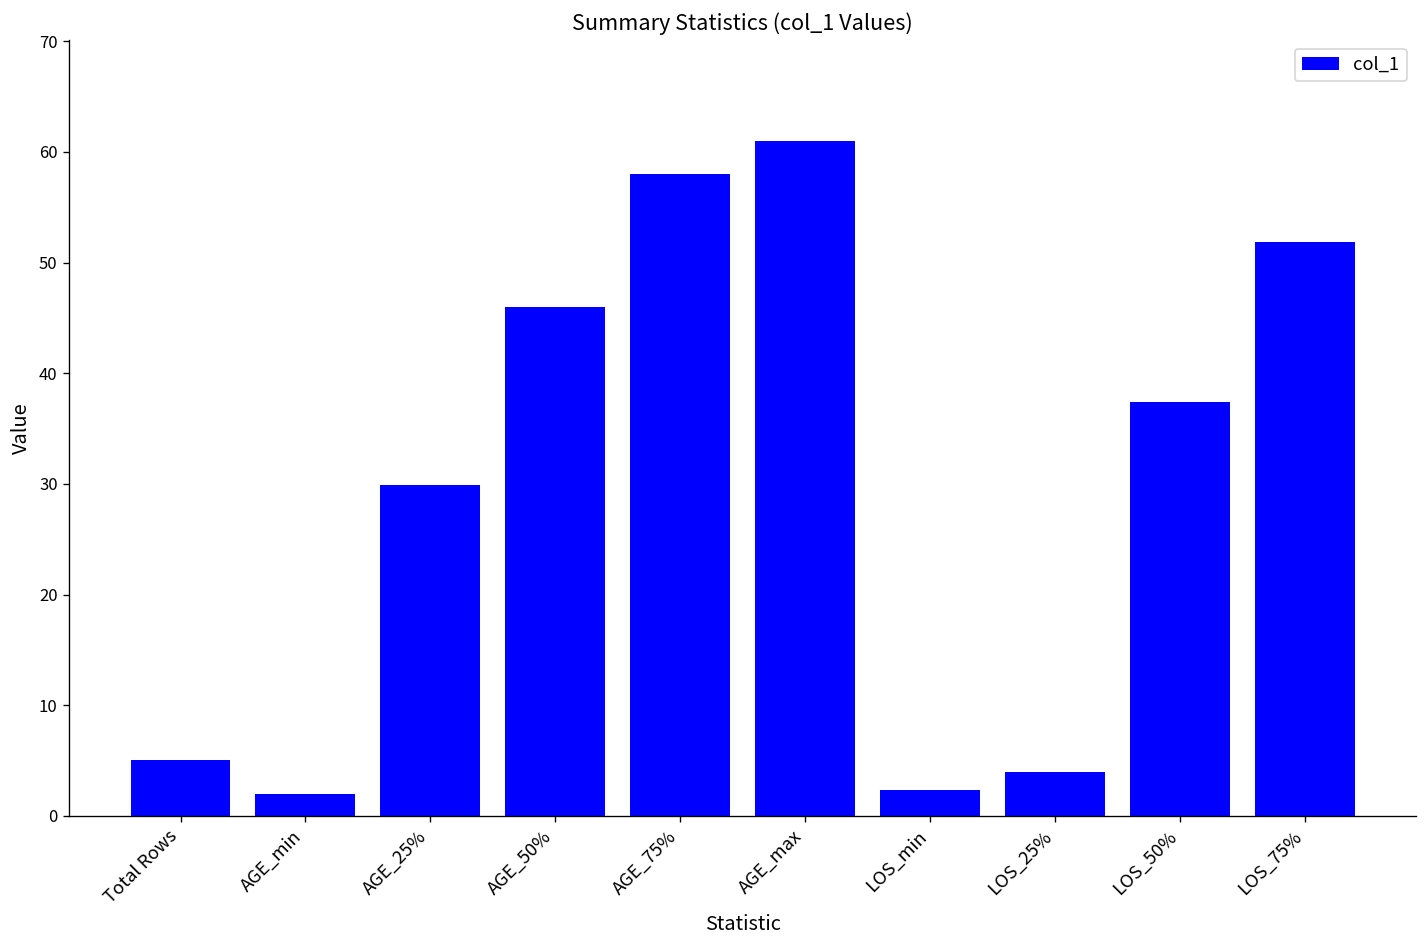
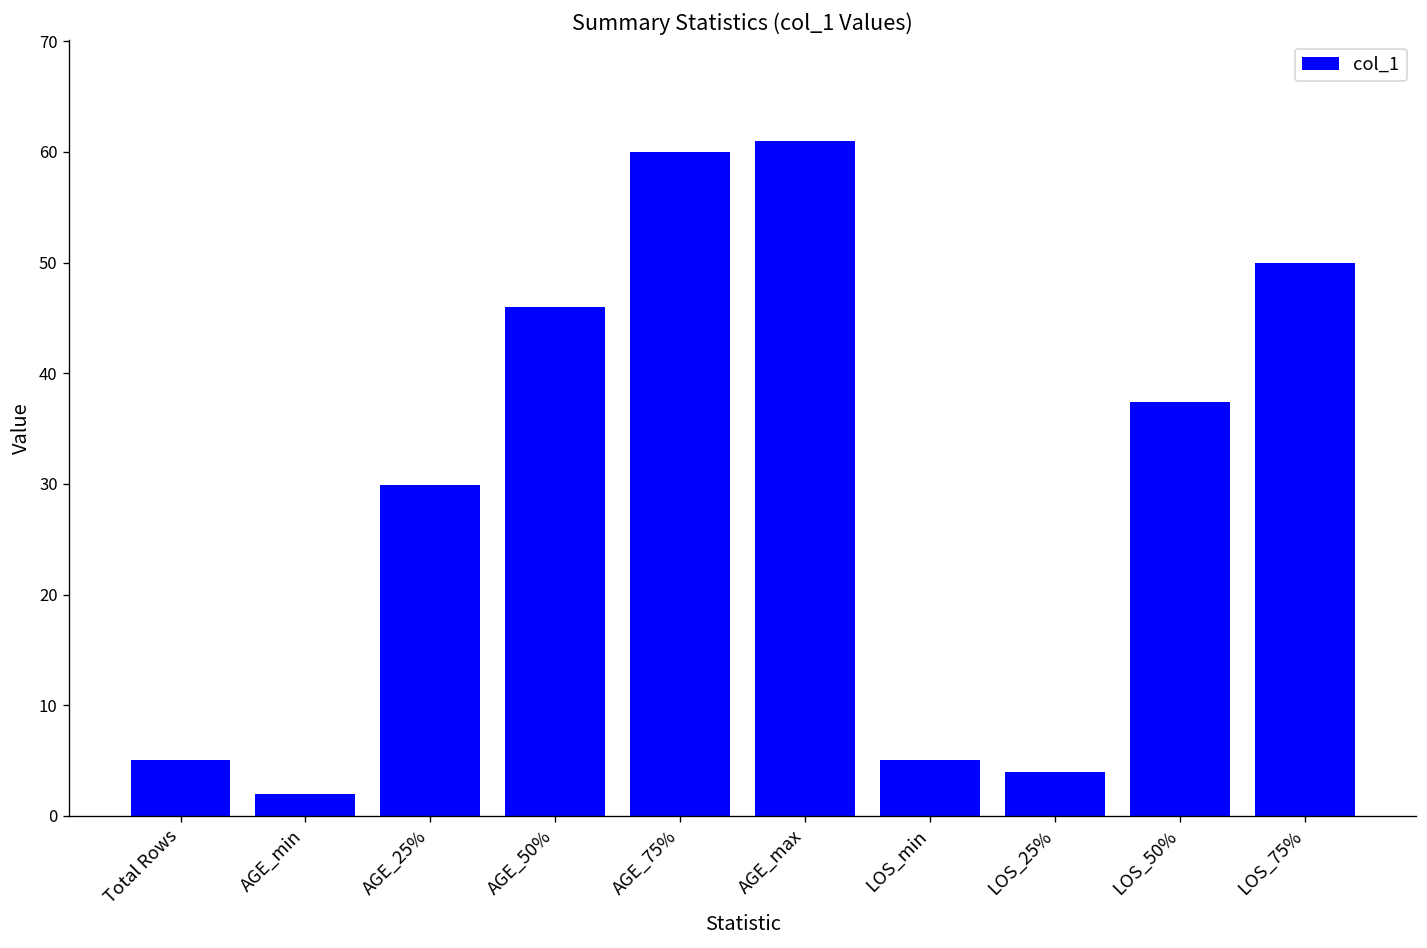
AGE_75%: 58 -> 60
LOS_min: 2 -> 5
LOS_75%: 52 -> 50
